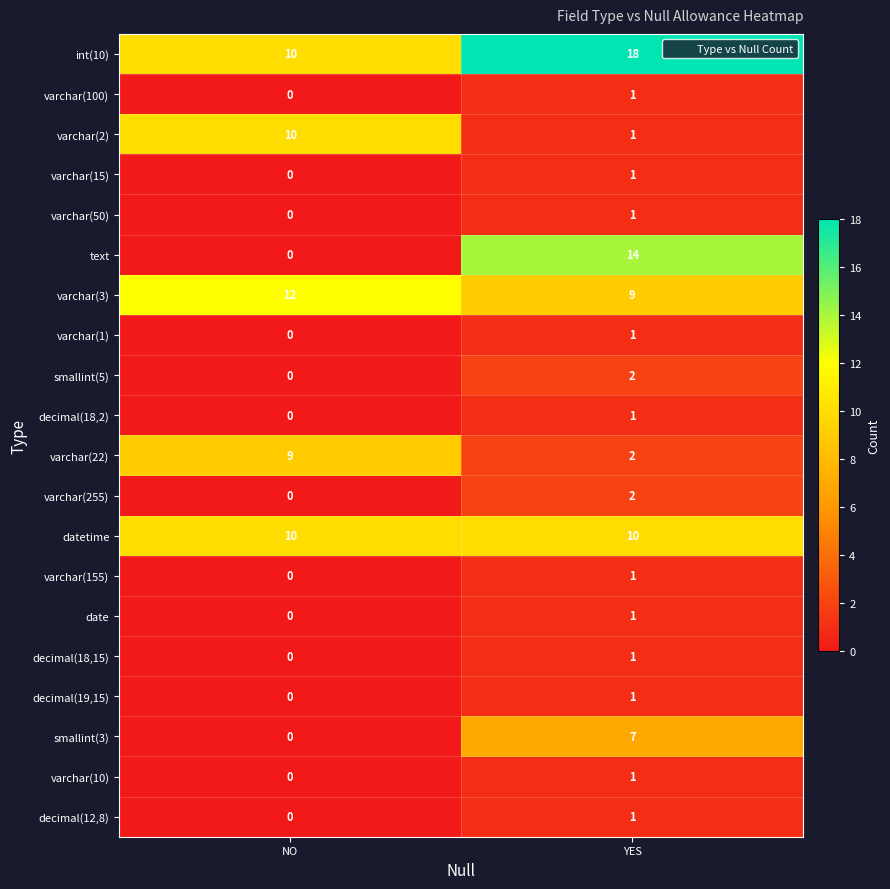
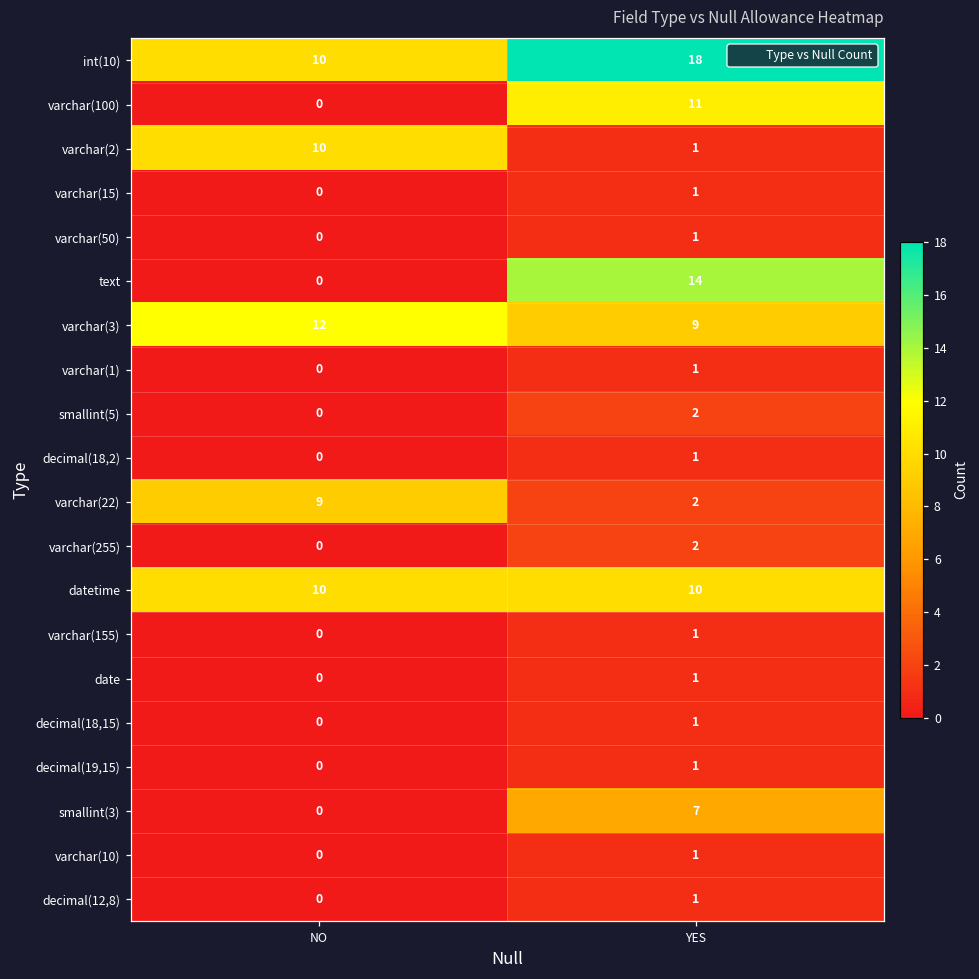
varchar(100), YES: 1 -> 11
